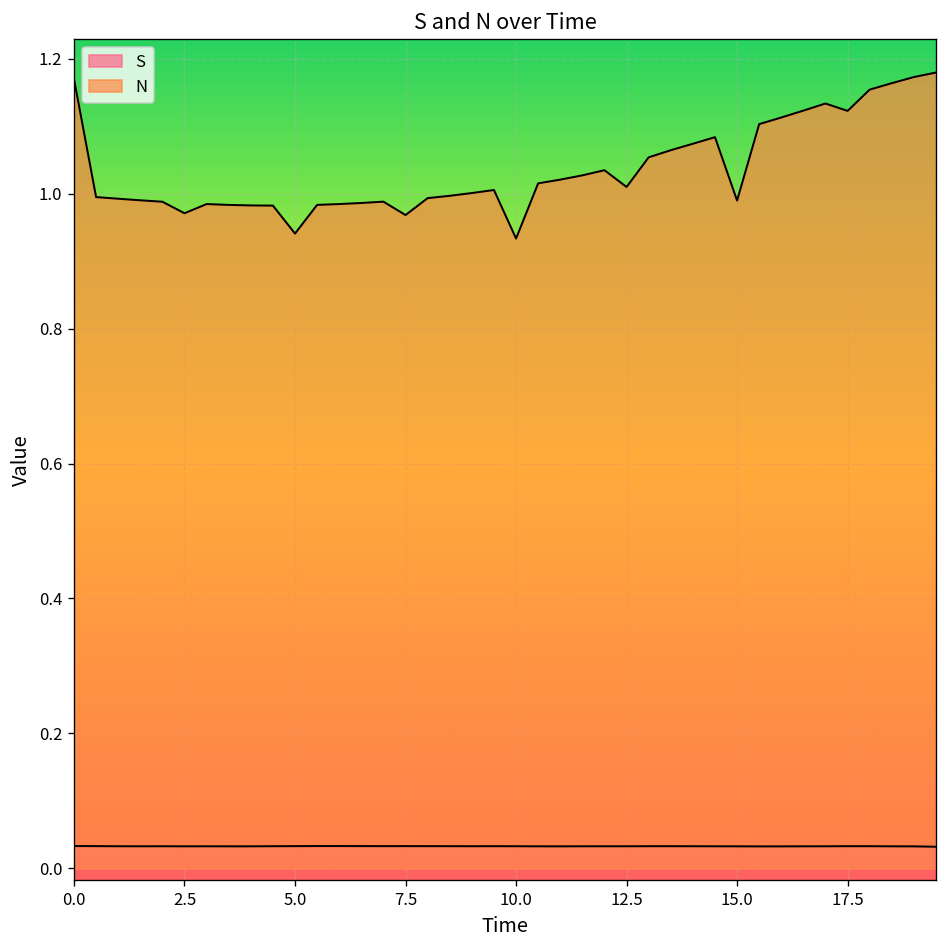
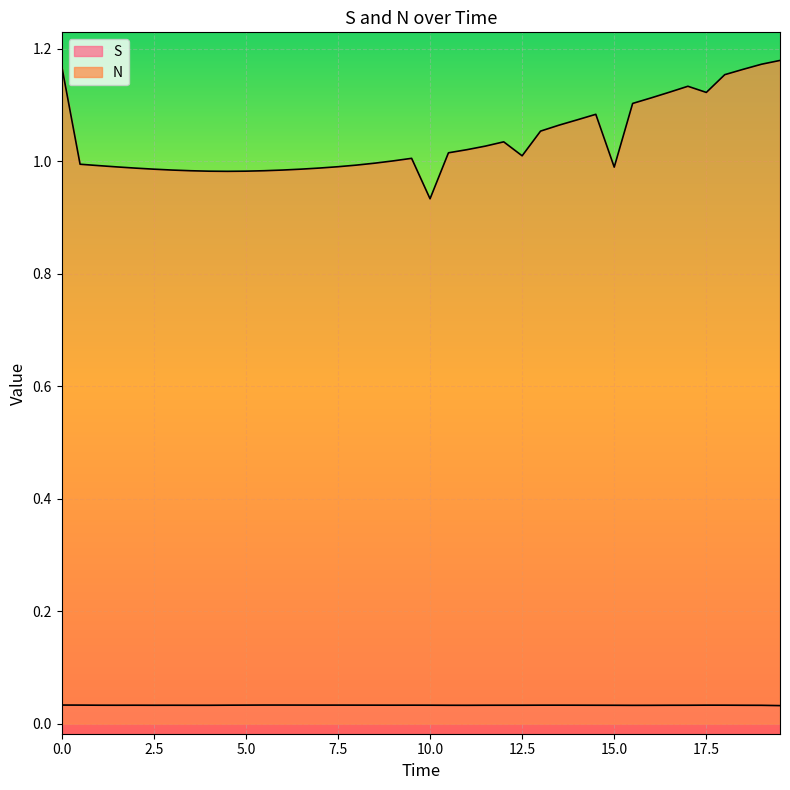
N, 2.5: 0.97 -> 0.99
N, 5.0: 0.94 -> 0.98
N, 7.5: 0.97 -> 0.99
